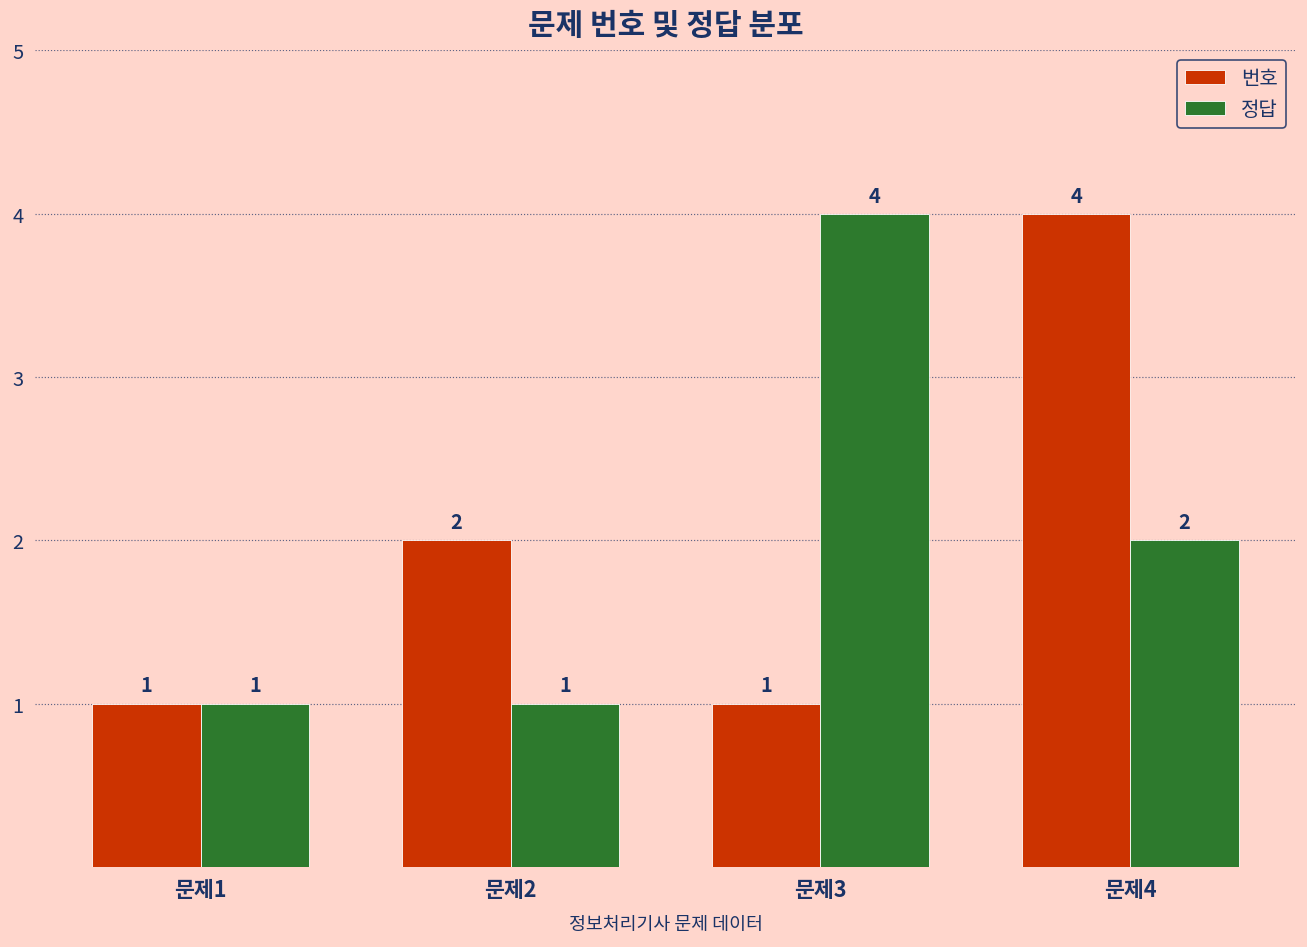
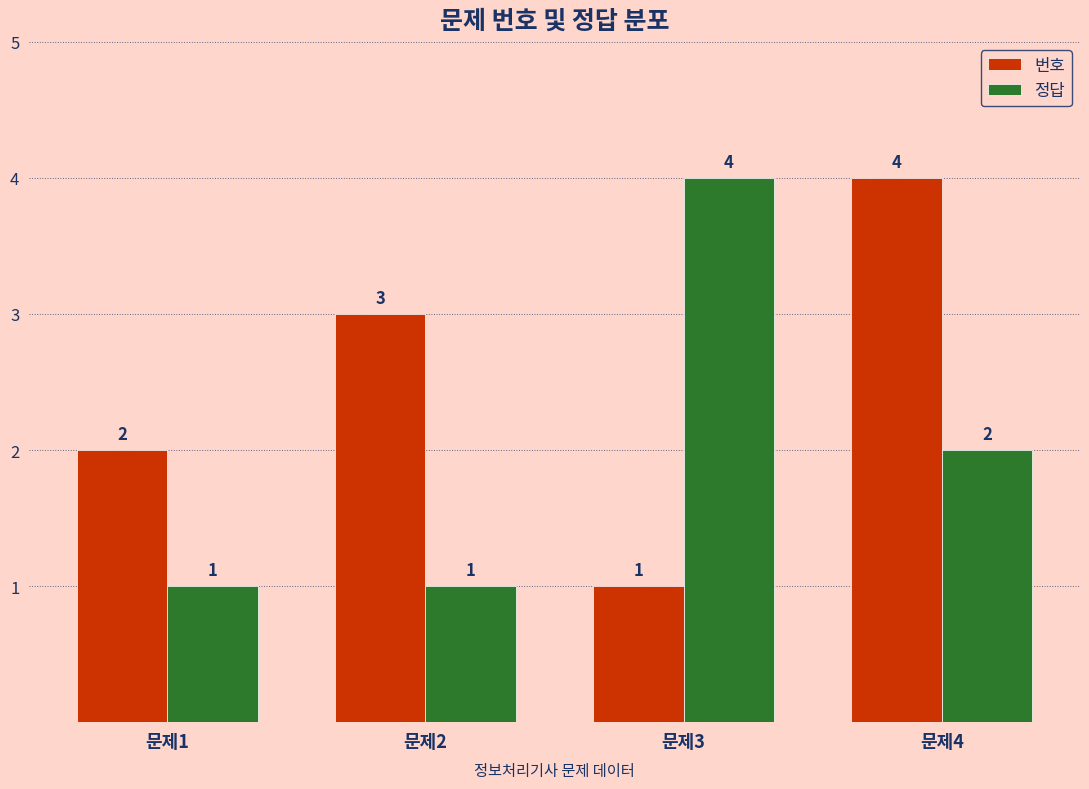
번호, 문제1: 1 -> 2
번호, 문제2: 2 -> 3
